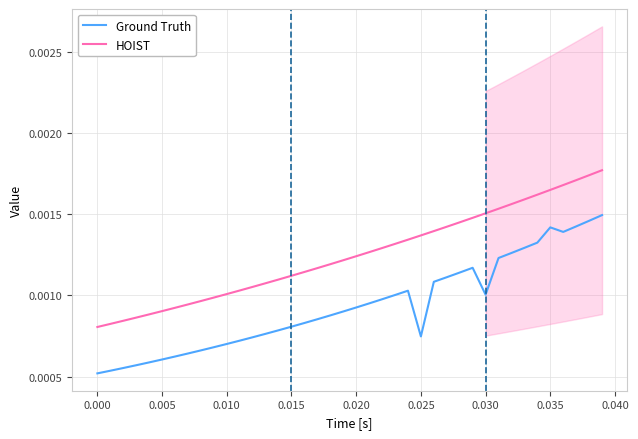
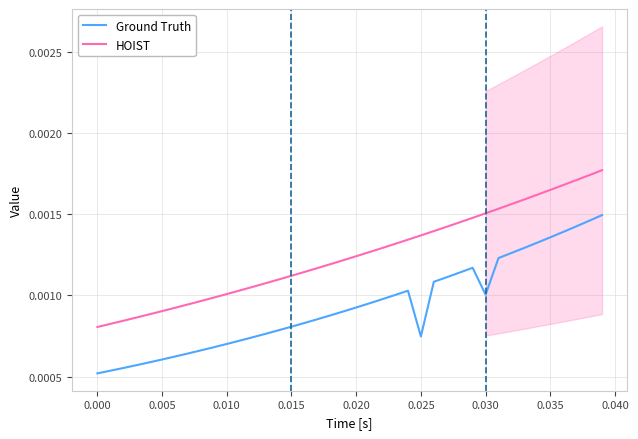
Ground Truth, 0.035: 0.00142 -> 0.00136
